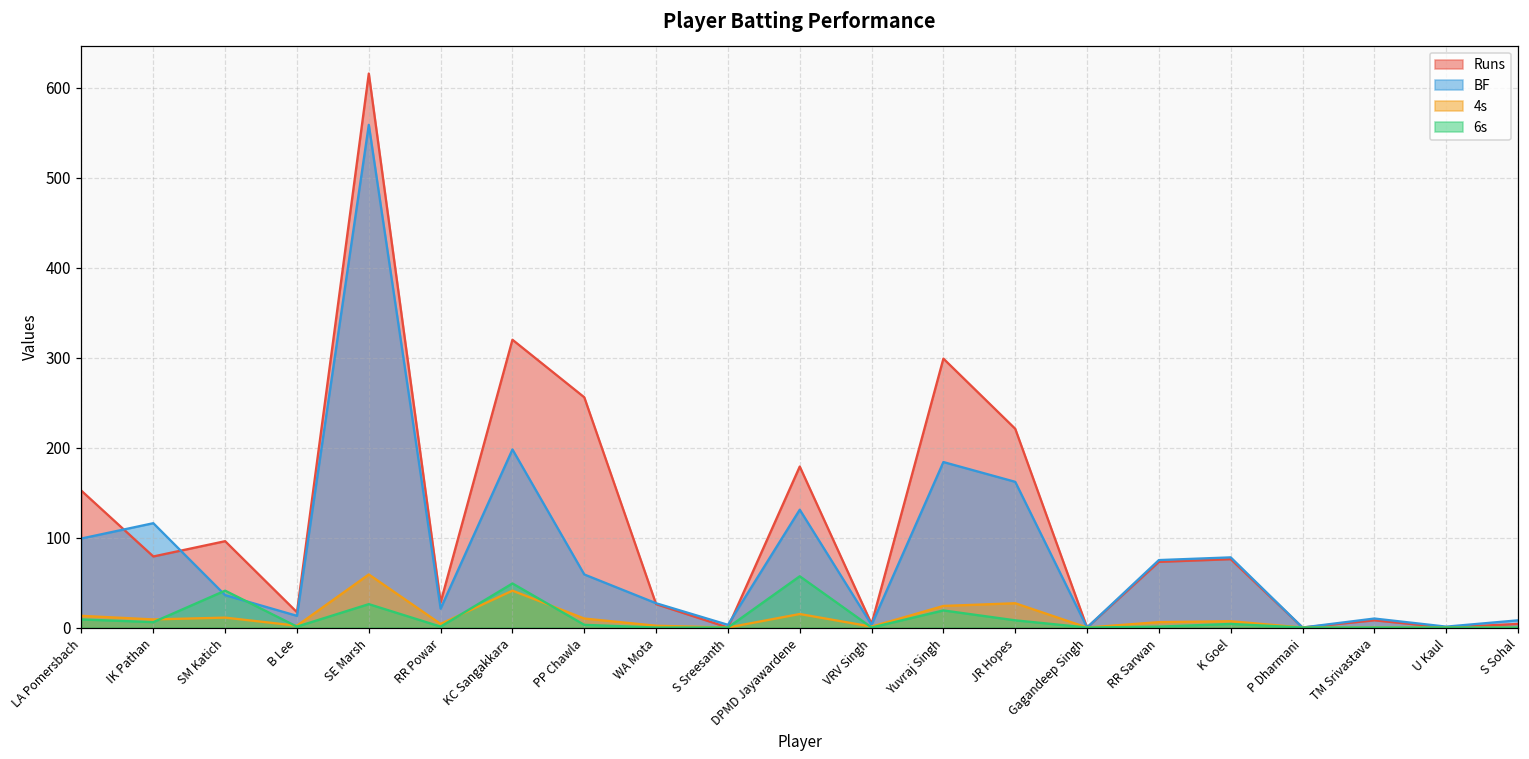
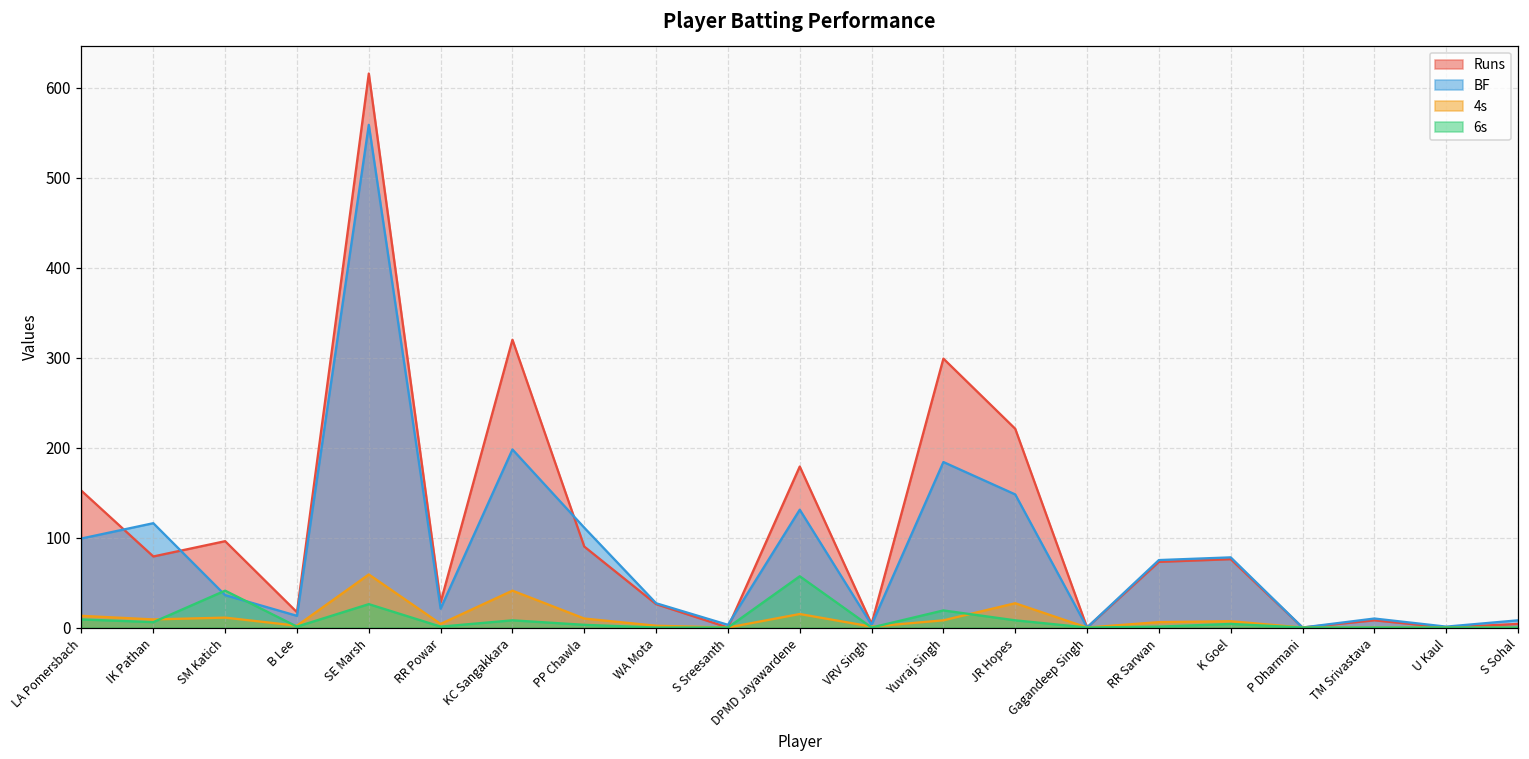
6s, KC Sangakkara: 50 -> 10
Runs, PP Chawla: 260 -> 90
BF, PP Chawla: 60 -> 110
4s, Yuvraj Singh: 20 -> 10
BF, JR Hopes: 160 -> 150
